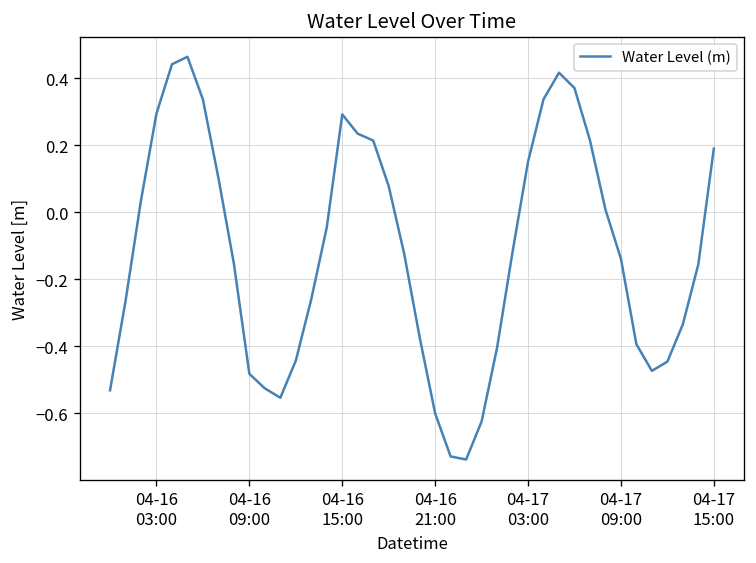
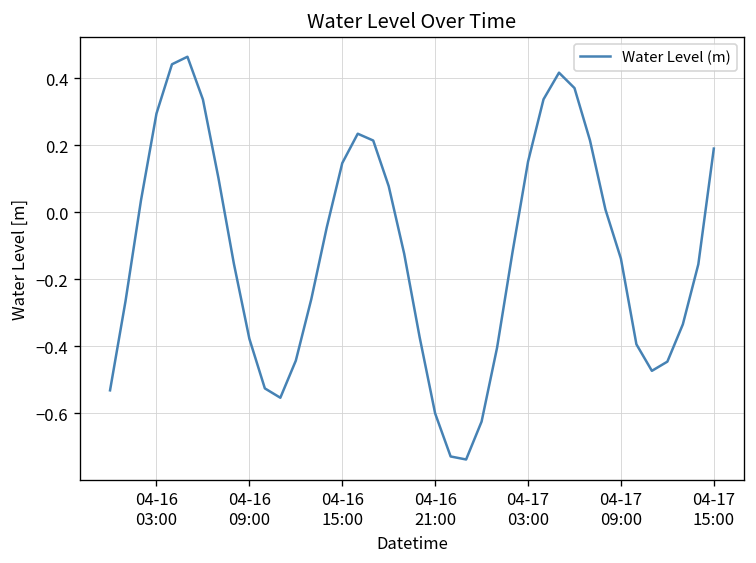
04-16 09:00: -0.48 -> -0.38
04-16 15:00: 0.29 -> 0.15
